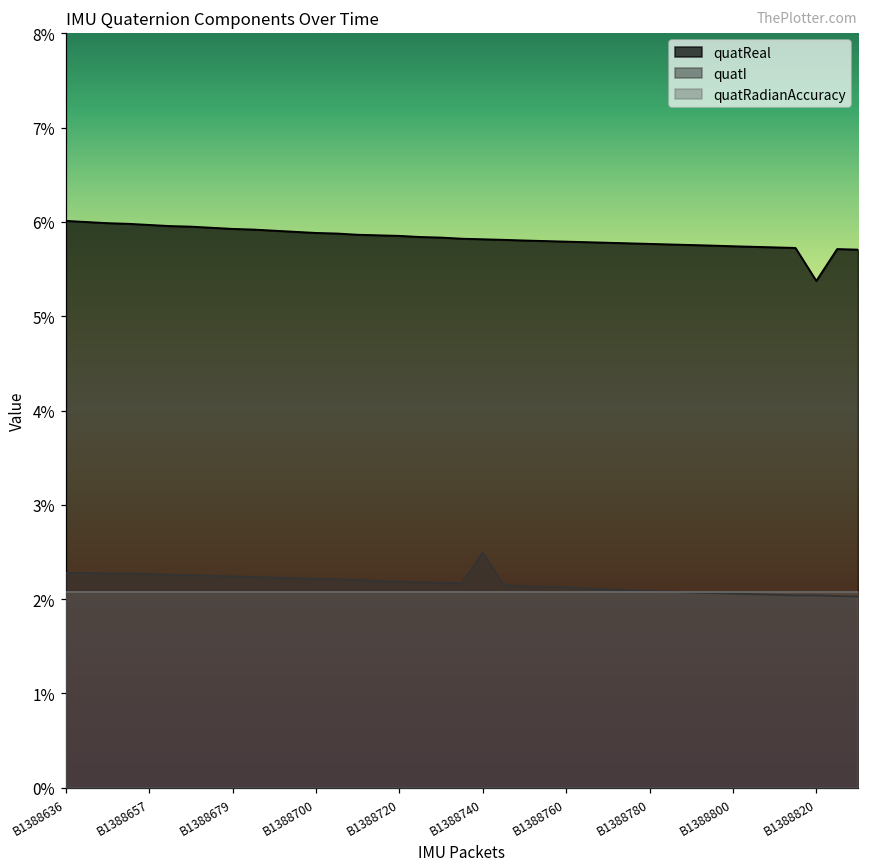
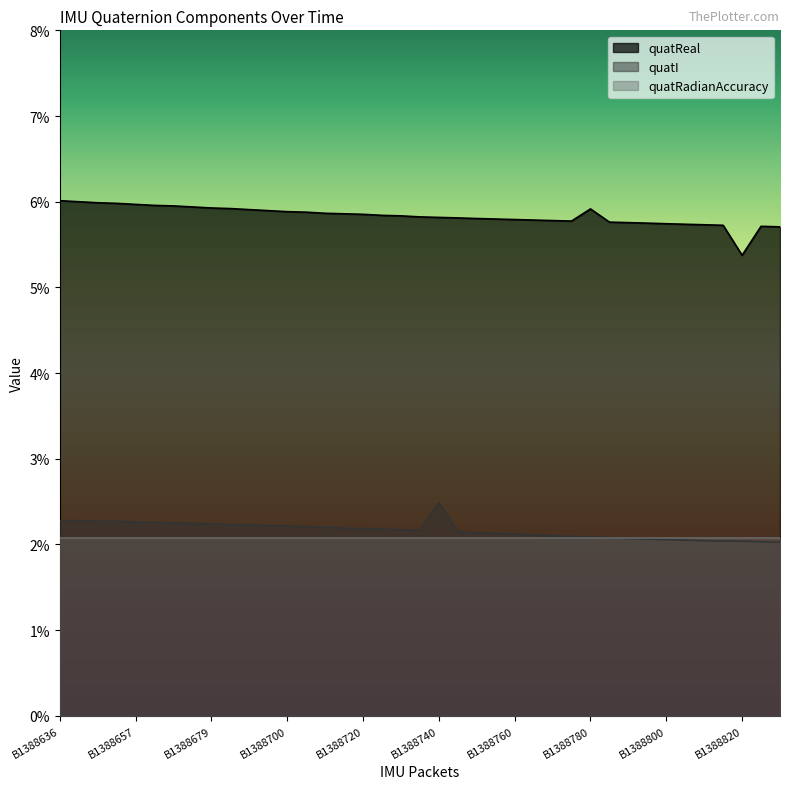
quatReal, B1388780: 5.8% -> 5.9%
